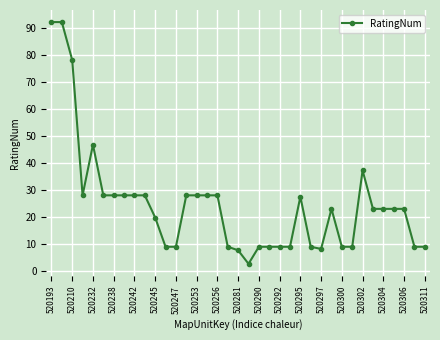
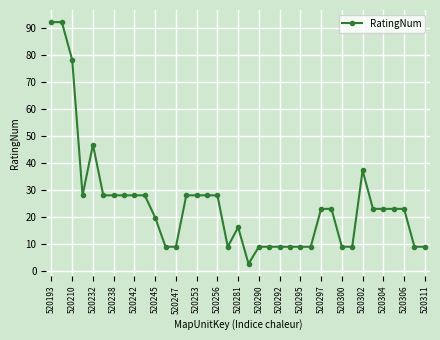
520281: 8 -> 16
520295: 28 -> 9
520297: 8 -> 23
